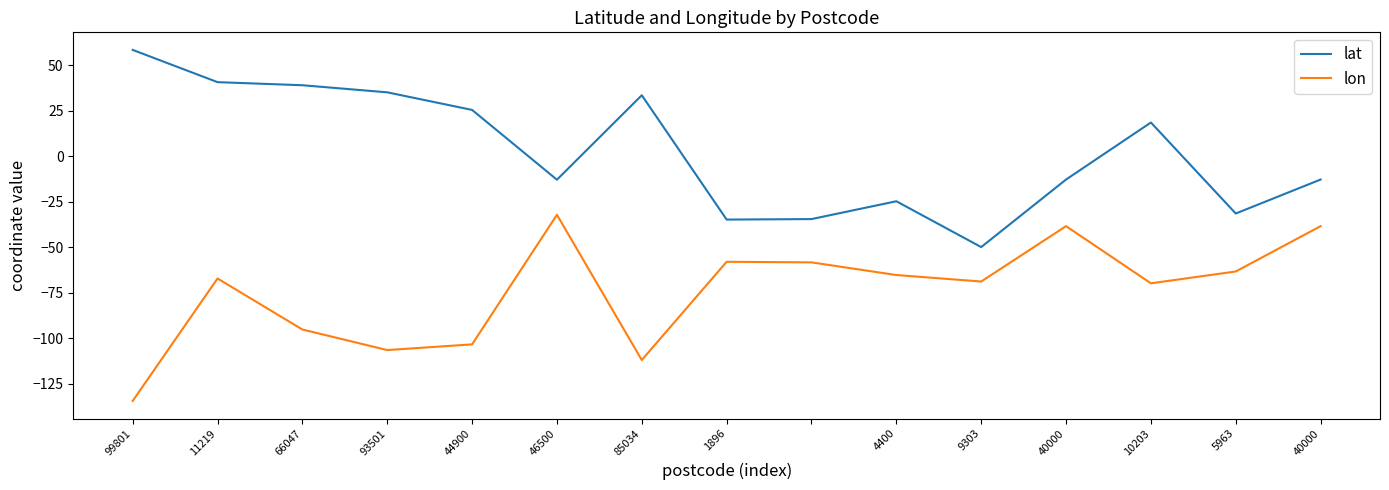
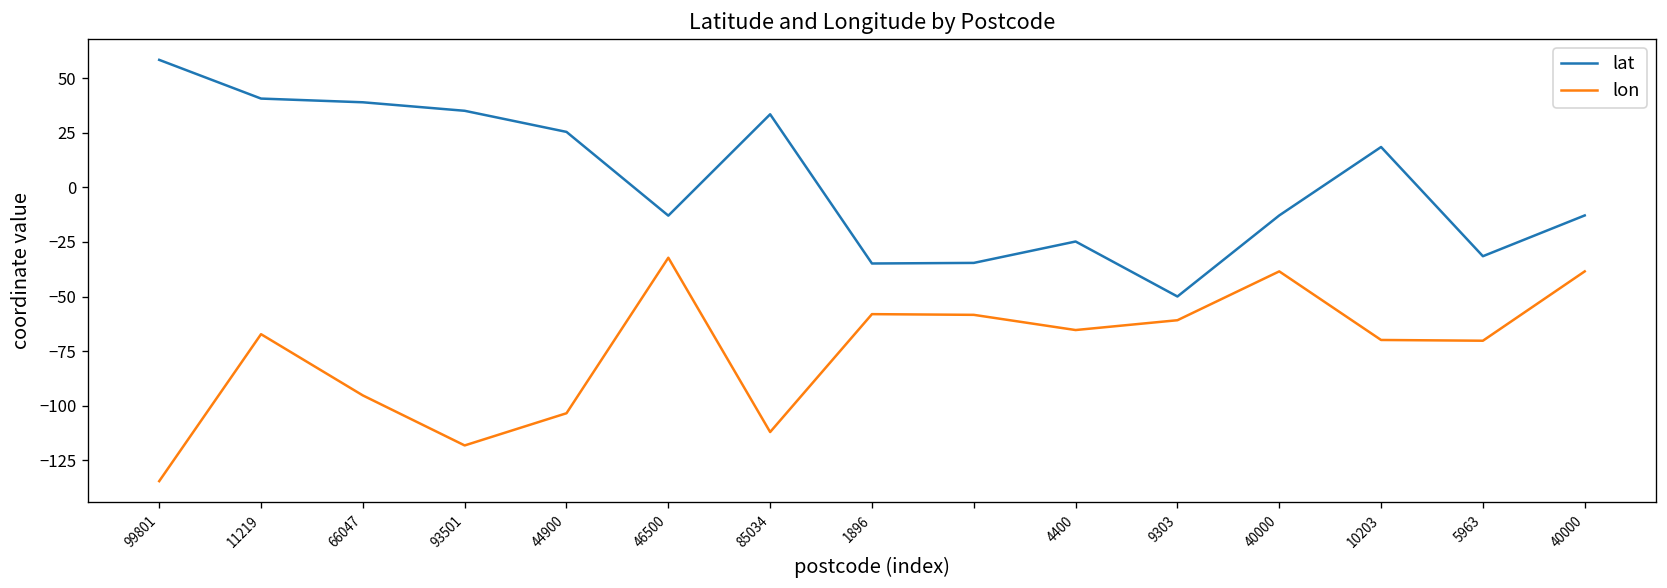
lon, 93501: -107 -> -118
lon, 9303: -69 -> -61
lon, 5963: -63 -> -70
